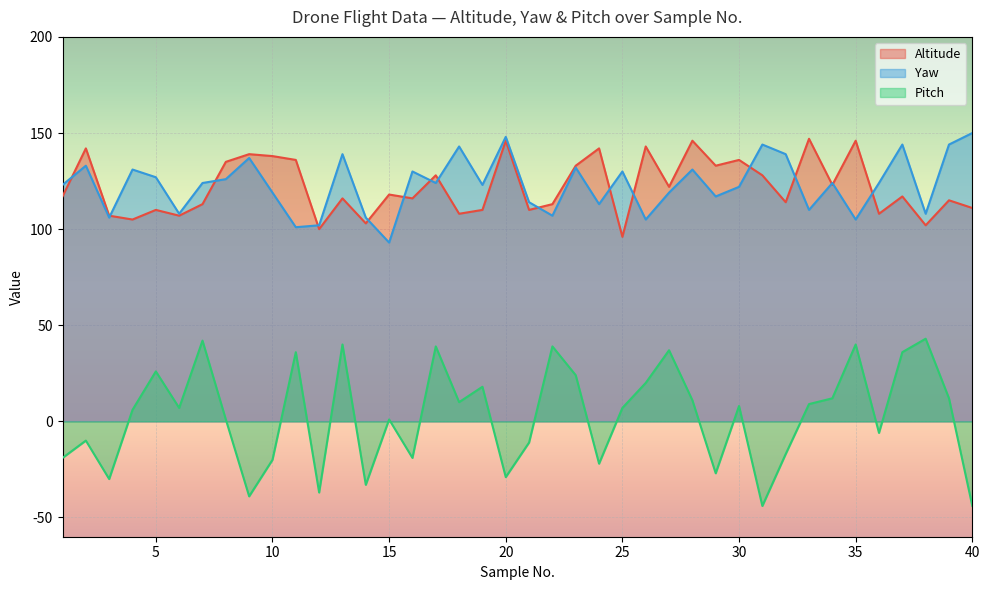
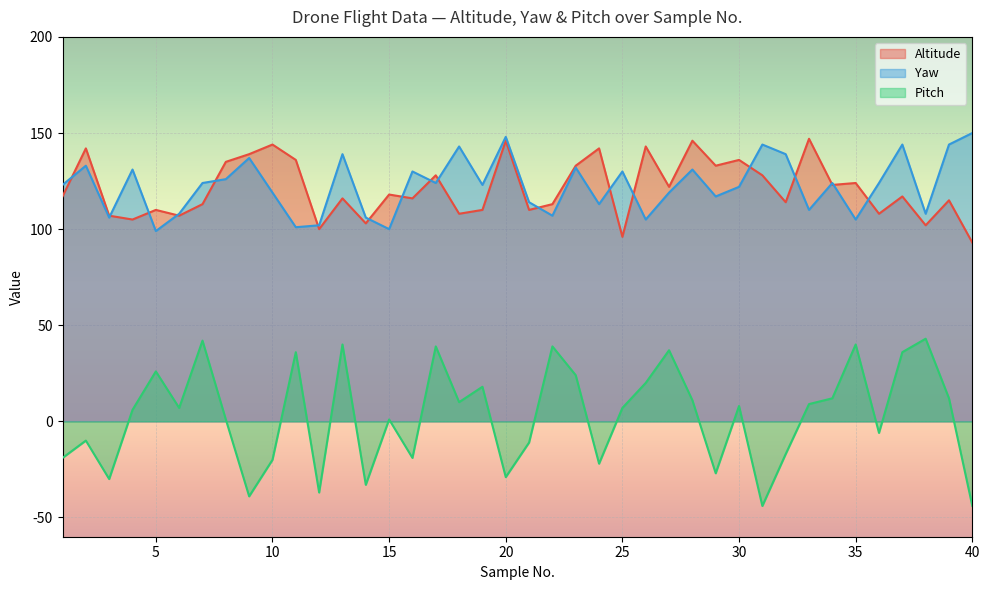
Yaw, 5: 127 -> 99
Altitude, 10: 138 -> 144
Yaw, 15: 93 -> 100
Altitude, 35: 146 -> 124
Altitude, 40: 111 -> 93
